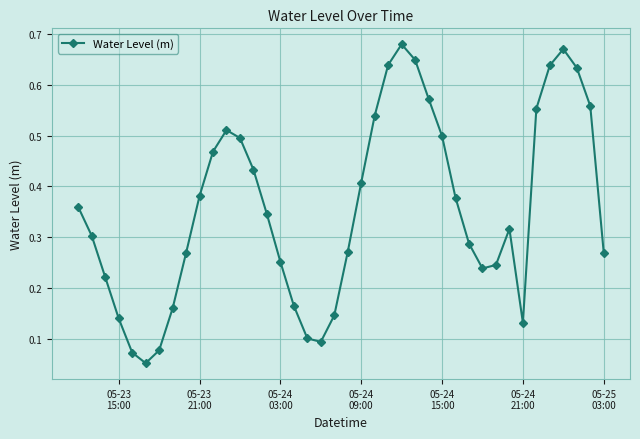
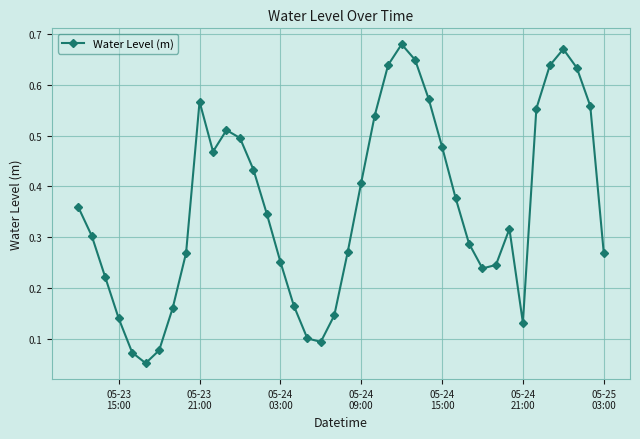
05-23 21:00: 0.38 -> 0.57
05-24 15:00: 0.50 -> 0.48
